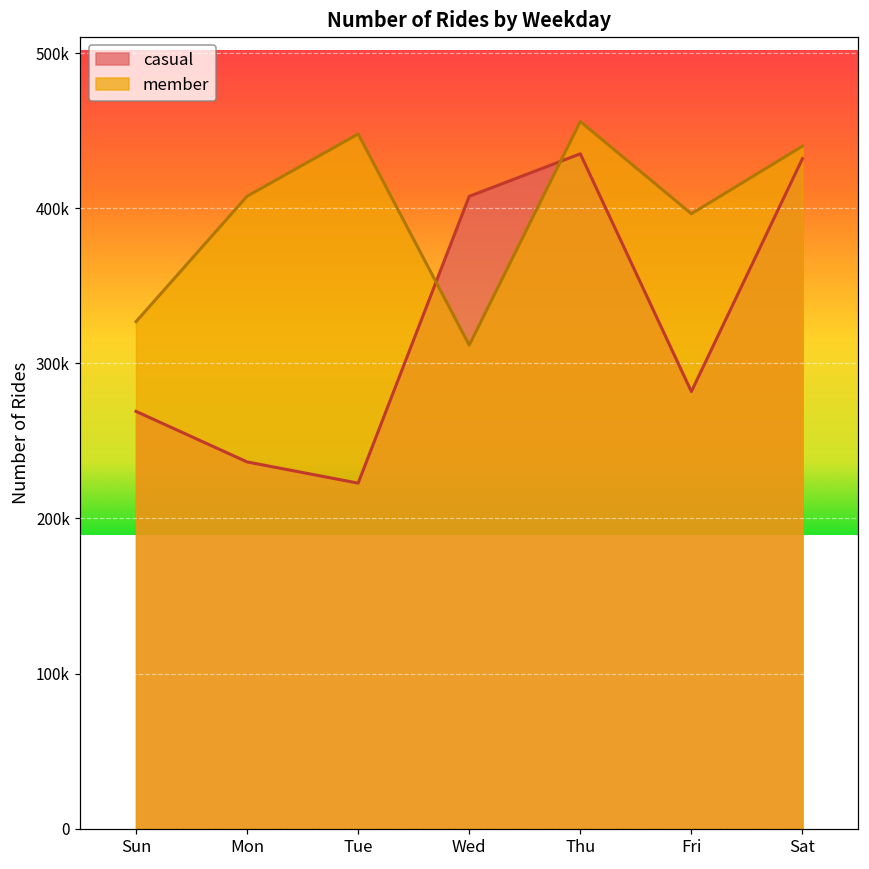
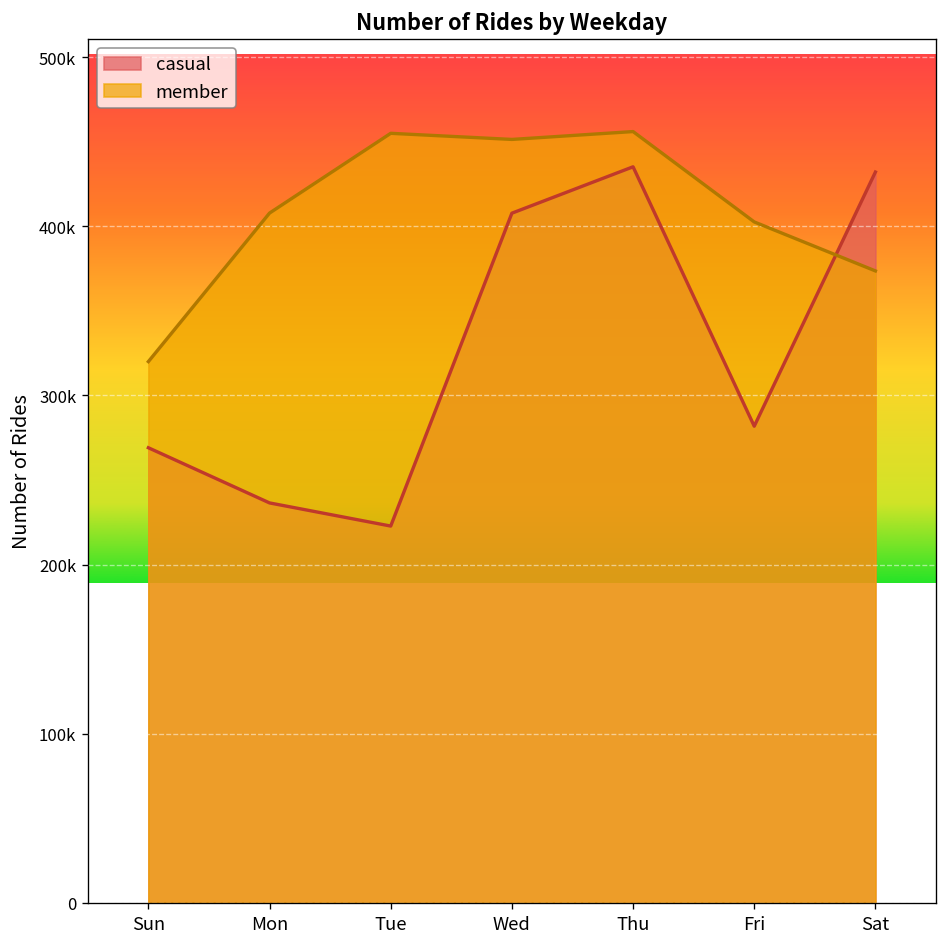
member, Sun: 327000 -> 320000
member, Tue: 448000 -> 455000
member, Wed: 312000 -> 451000
member, Fri: 396000 -> 403000
member, Sat: 440000 -> 374000
